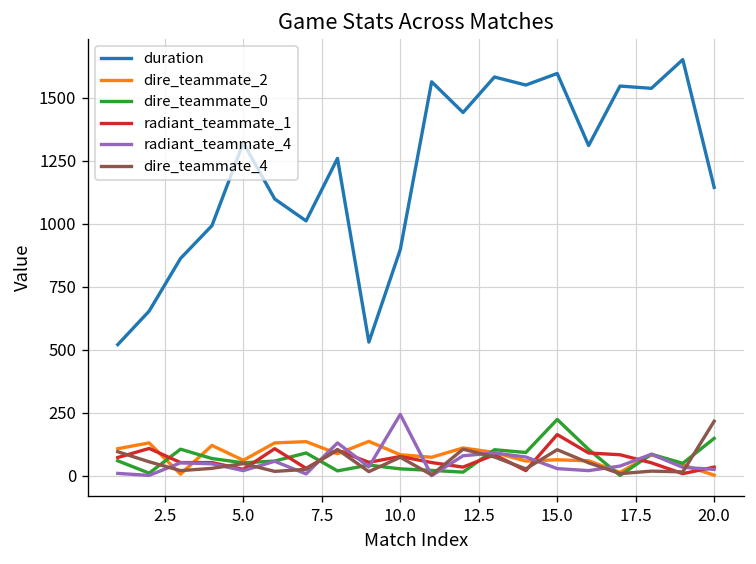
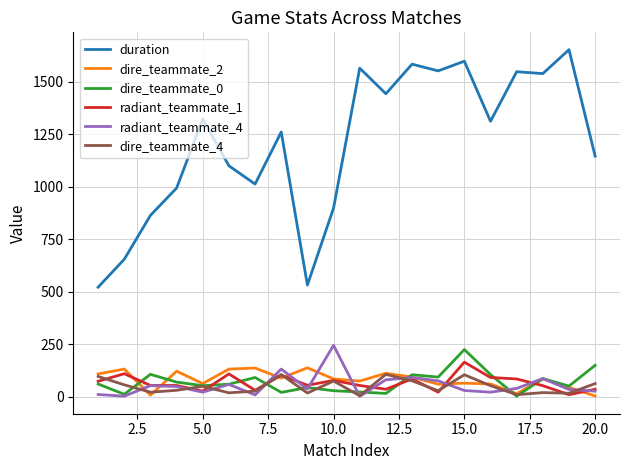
dire_teammate_4, 20.0: 220 -> 60
